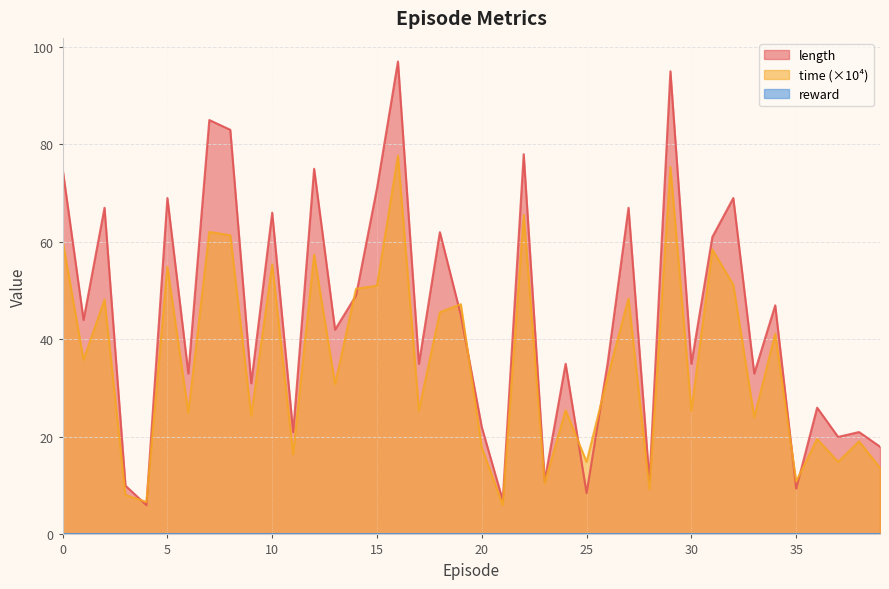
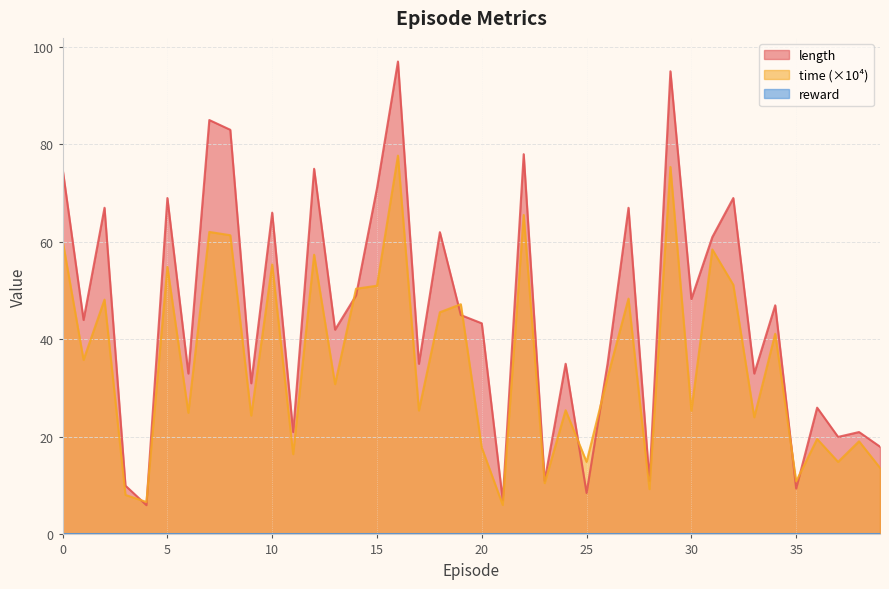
length, 20: 22 -> 43
length, 30: 35 -> 48
